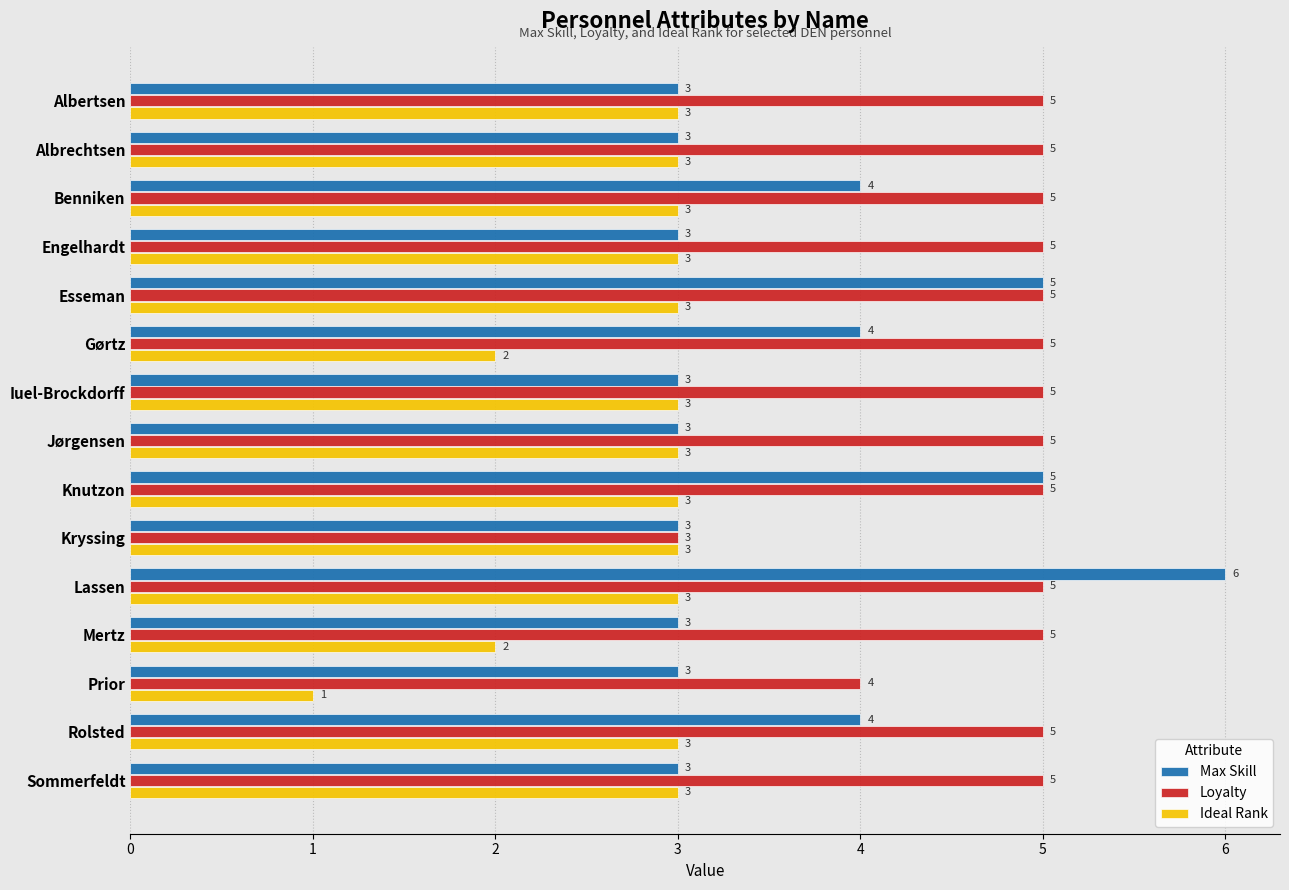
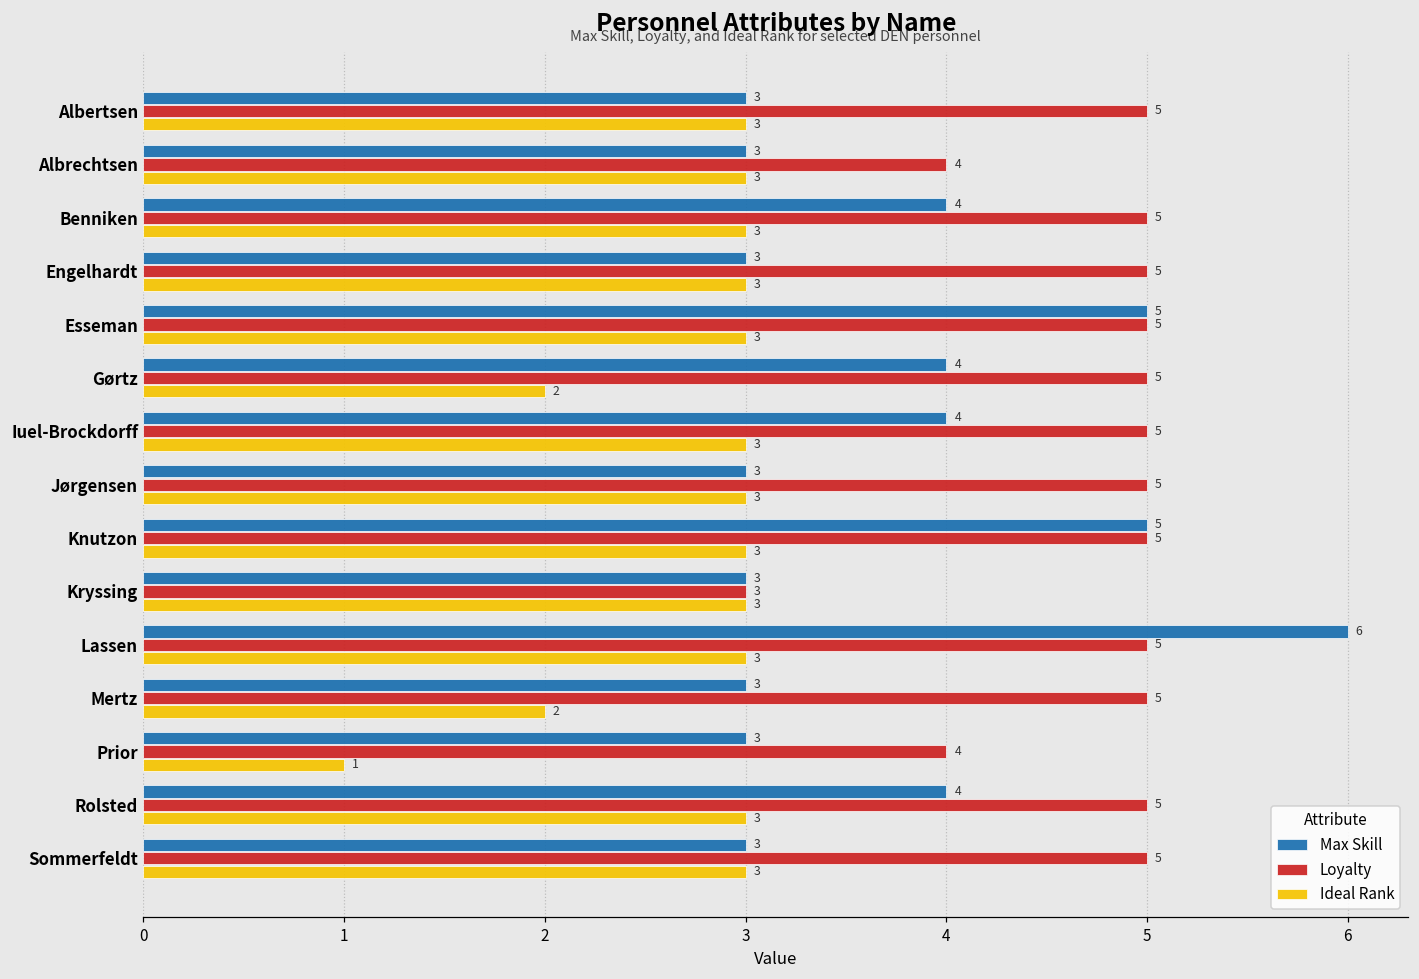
Loyalty, Albrechtsen: 5 -> 4
Max Skill, Iuel-Brockdorff: 3 -> 4
